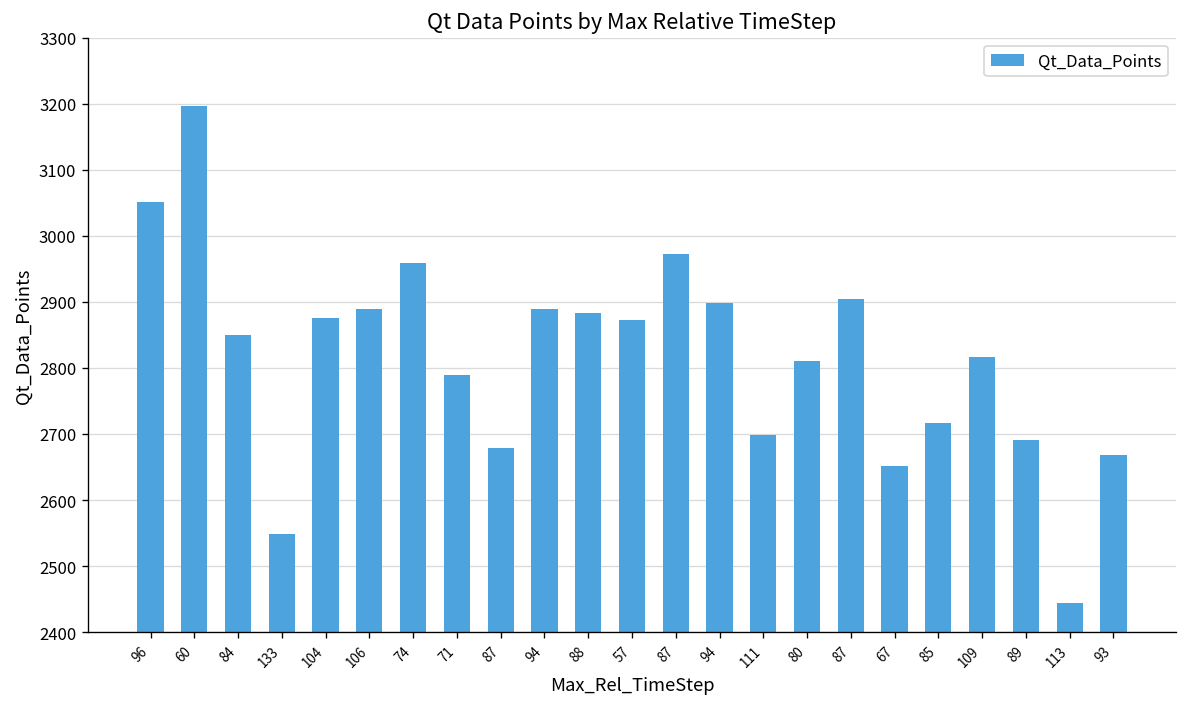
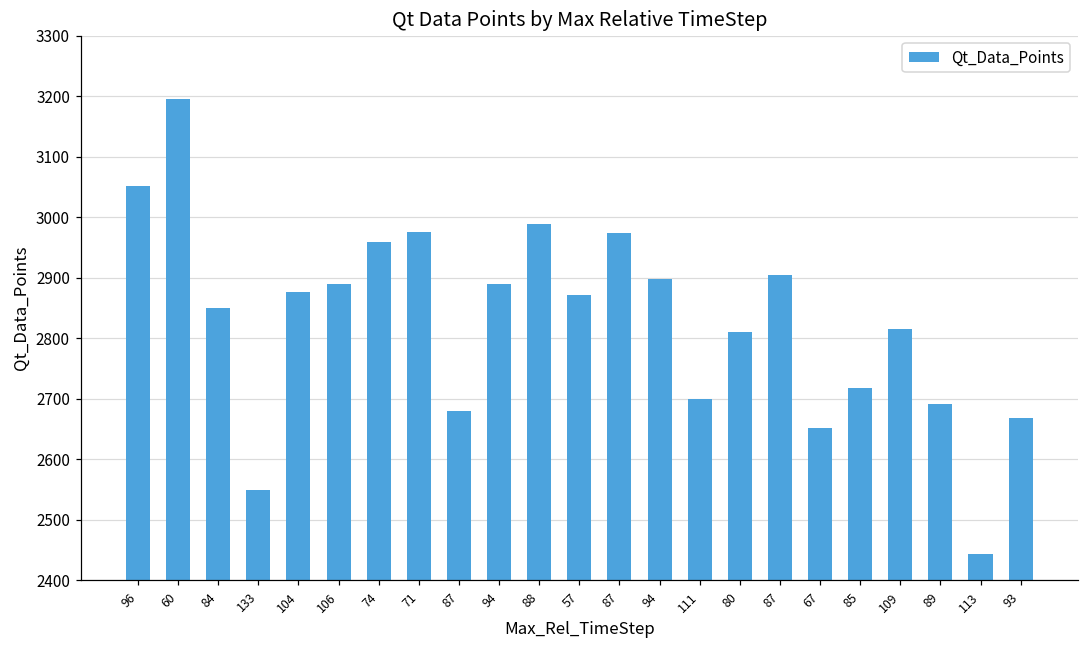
71: 2790 -> 2980
88: 2880 -> 2990
